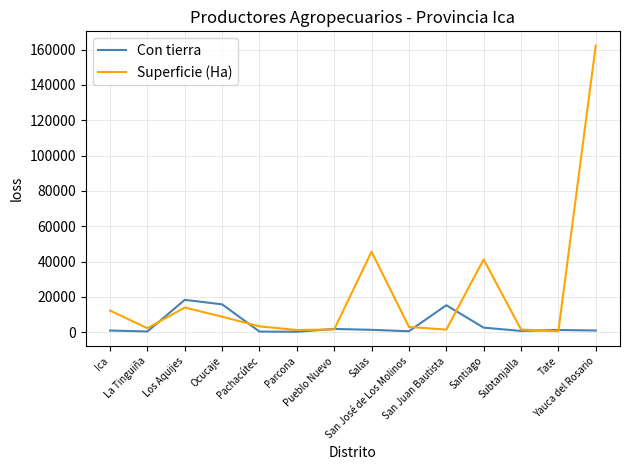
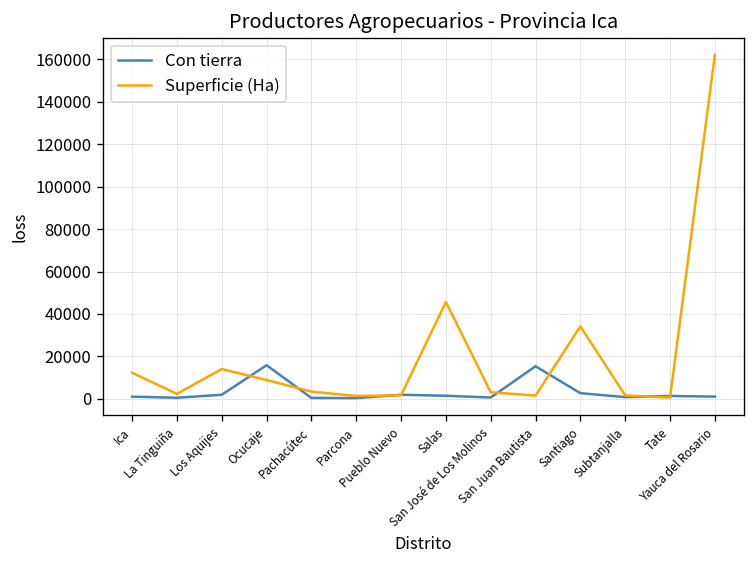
Con tierra, Los Aquijes: 18000 -> 2000
Superficie (Ha), Santiago: 41000 -> 34000
